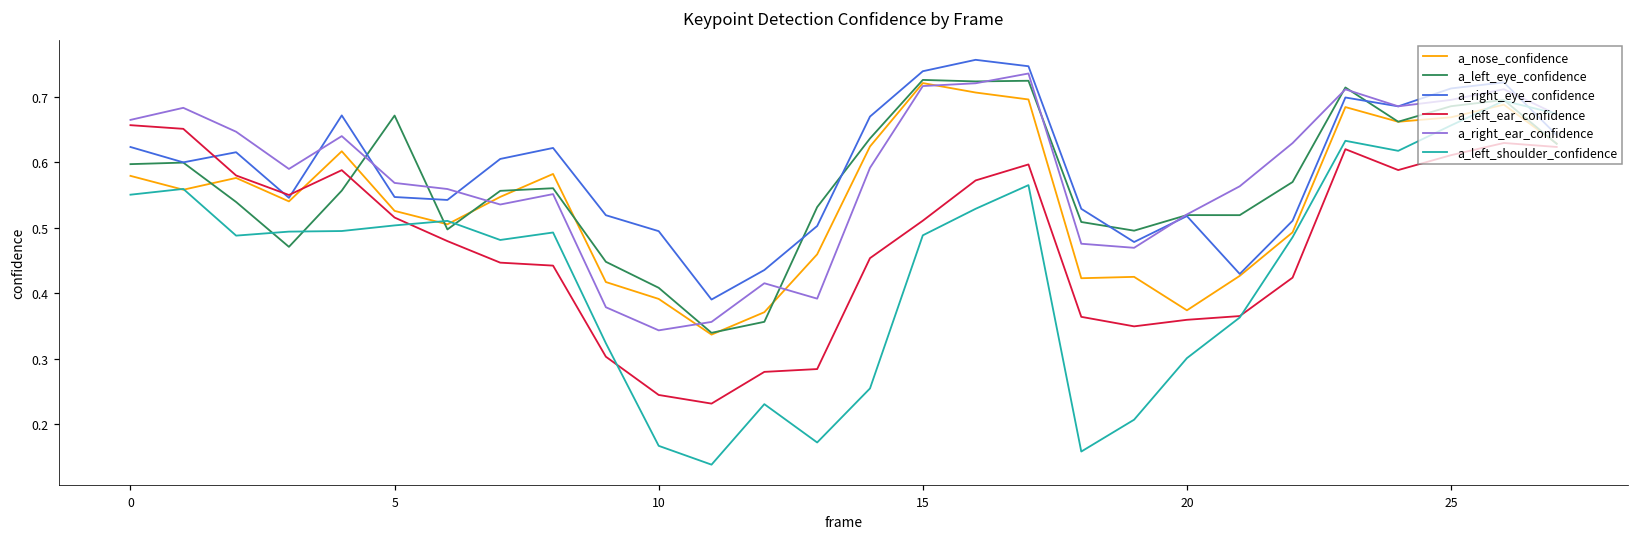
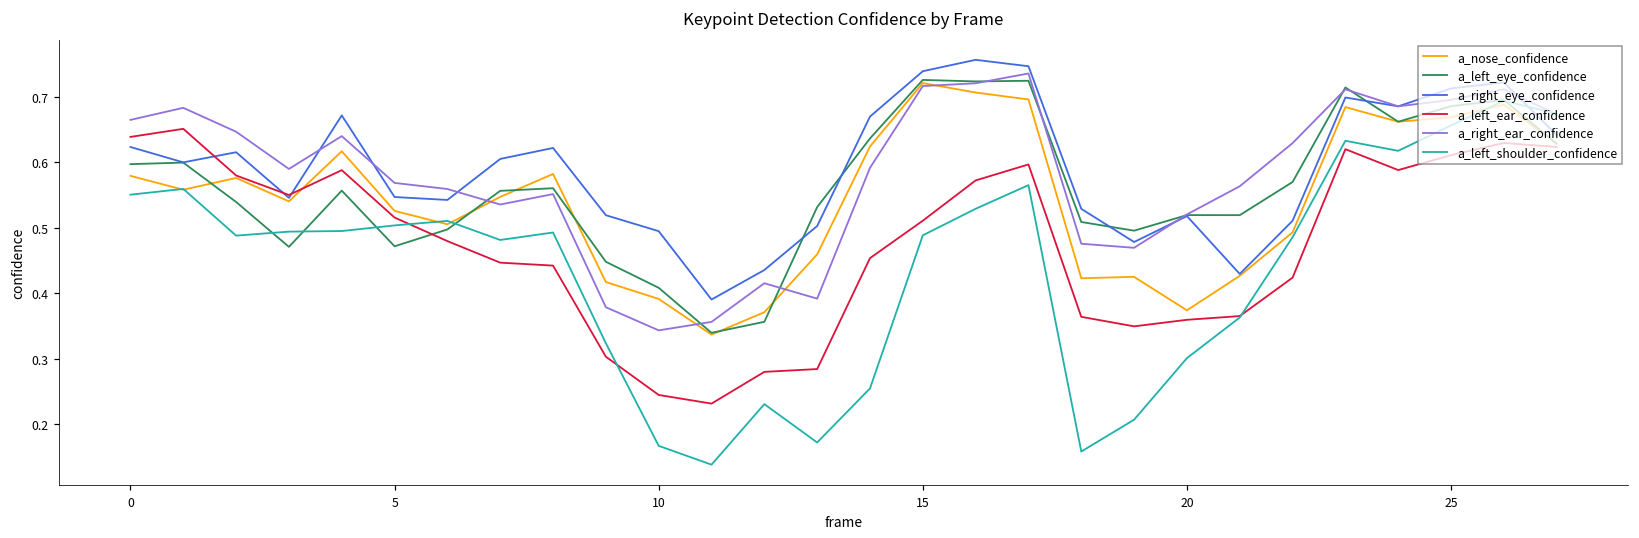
a_left_ear_confidence, 0: 0.66 -> 0.64
a_left_eye_confidence, 5: 0.67 -> 0.47
